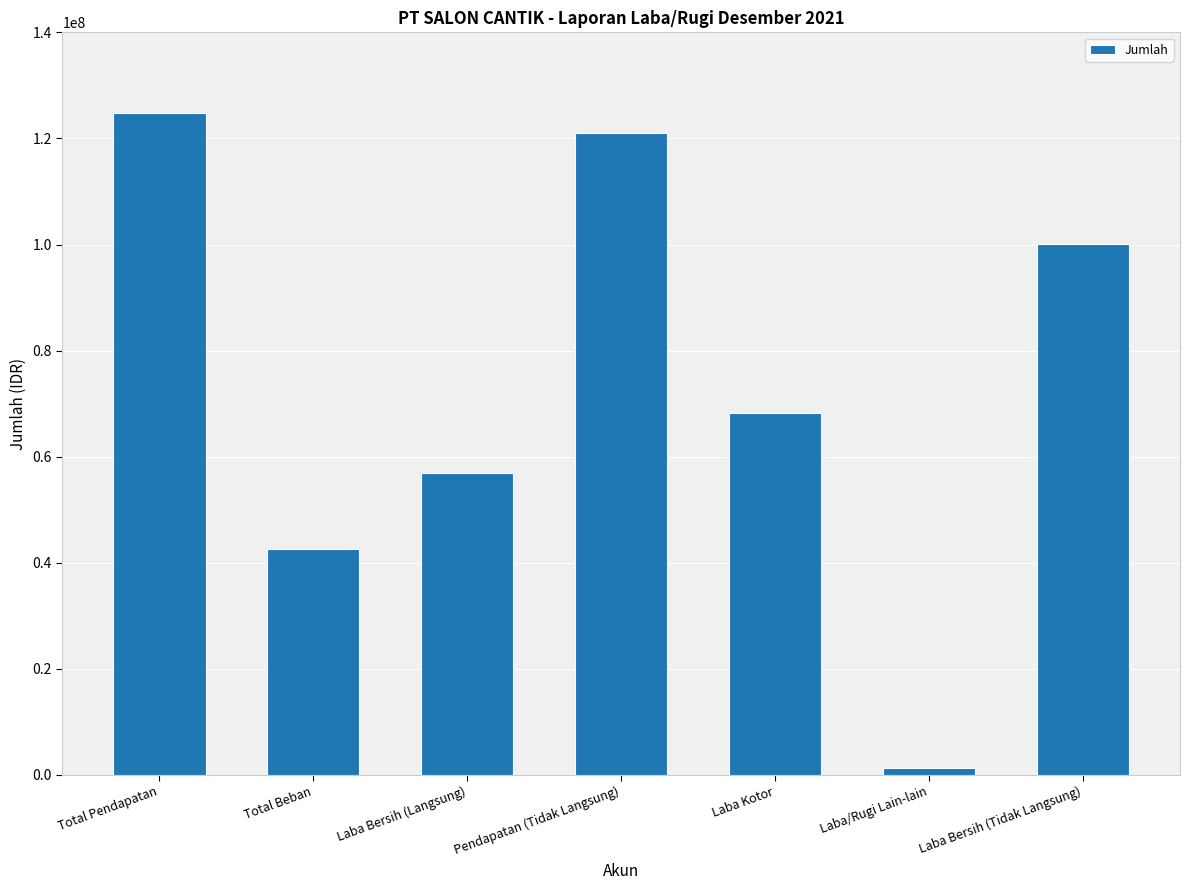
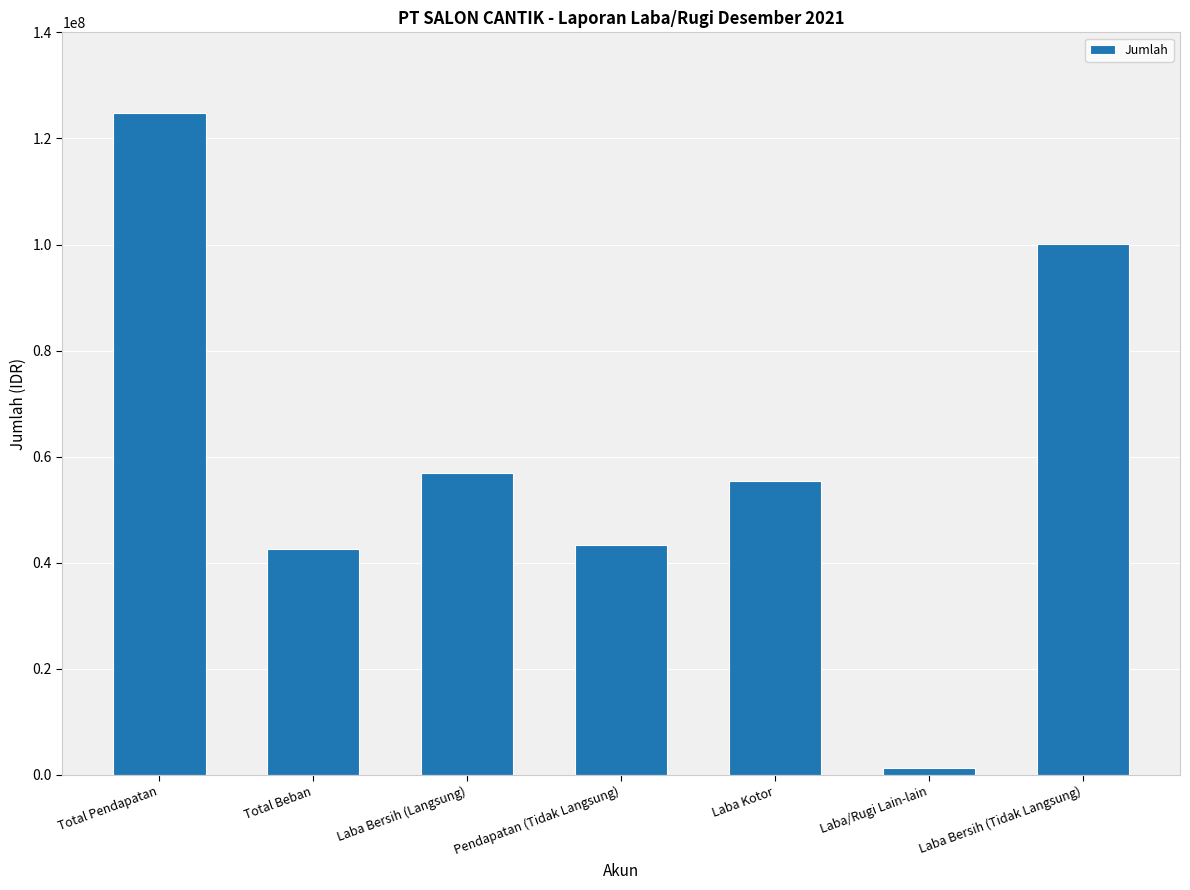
Pendapatan (Tidak Langsung): 121000000 -> 43000000
Laba Kotor: 68000000 -> 56000000
